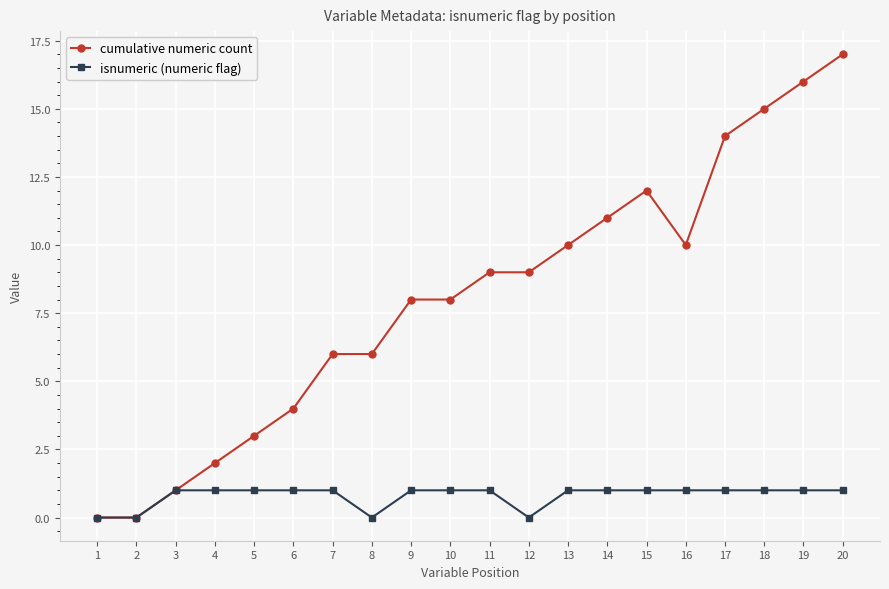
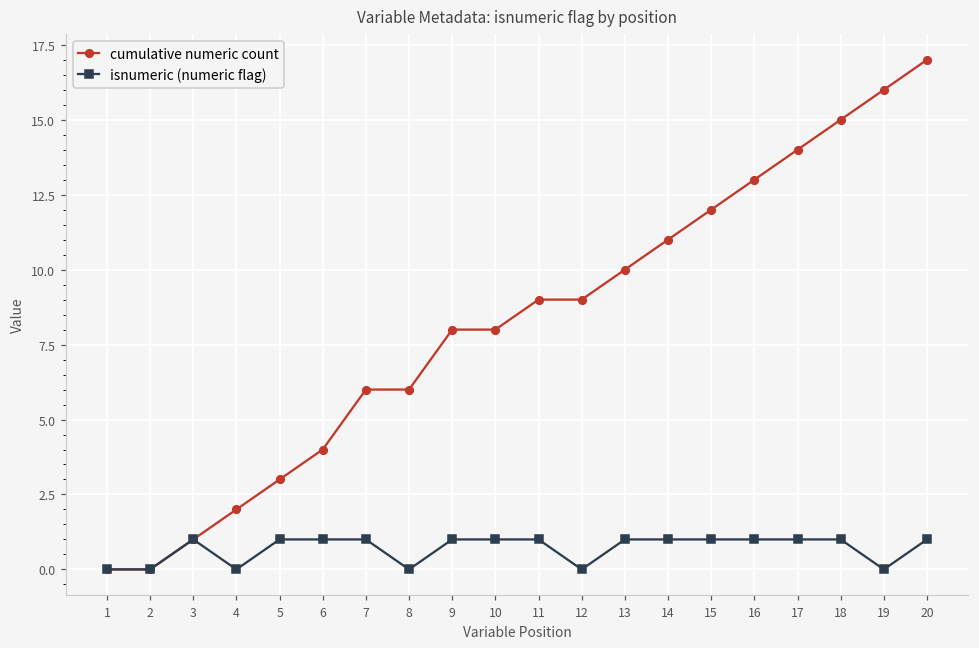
isnumeric (numeric flag), 4: 1 -> 0
cumulative numeric count, 16: 10 -> 13
isnumeric (numeric flag), 19: 1 -> 0
